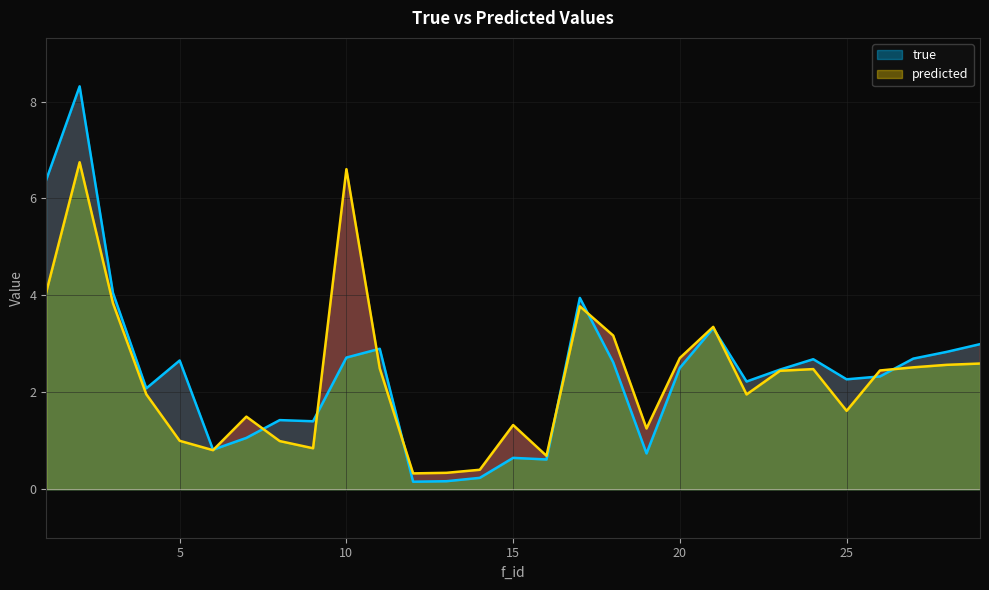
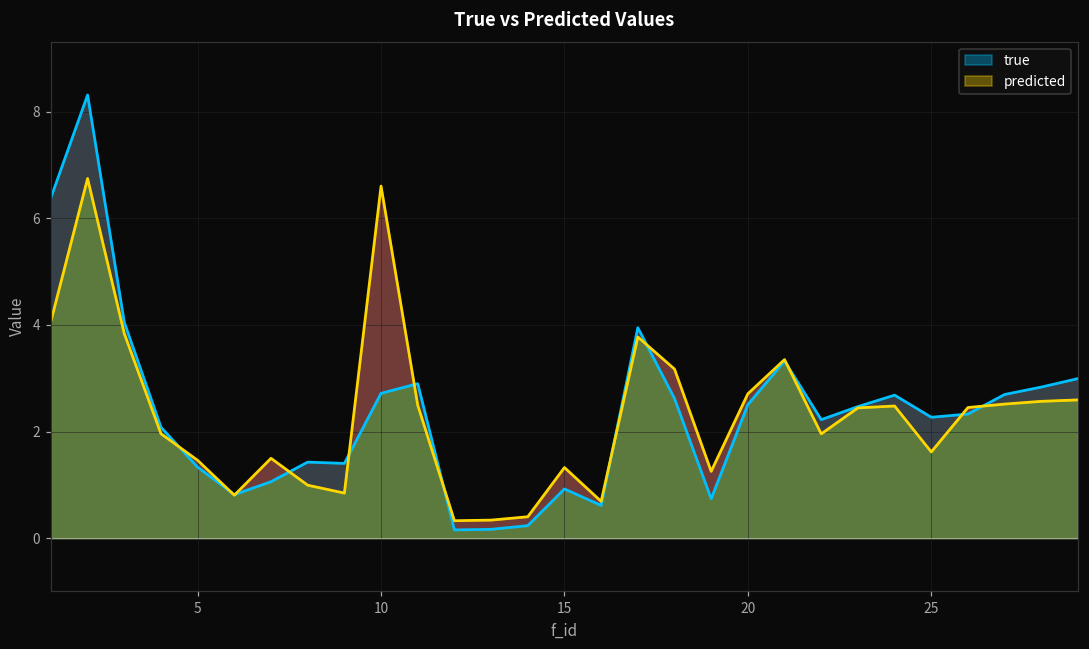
true, 5: 2.7 -> 1.3
predicted, 5: 1.0 -> 1.5
true, 15: 0.6 -> 0.9
